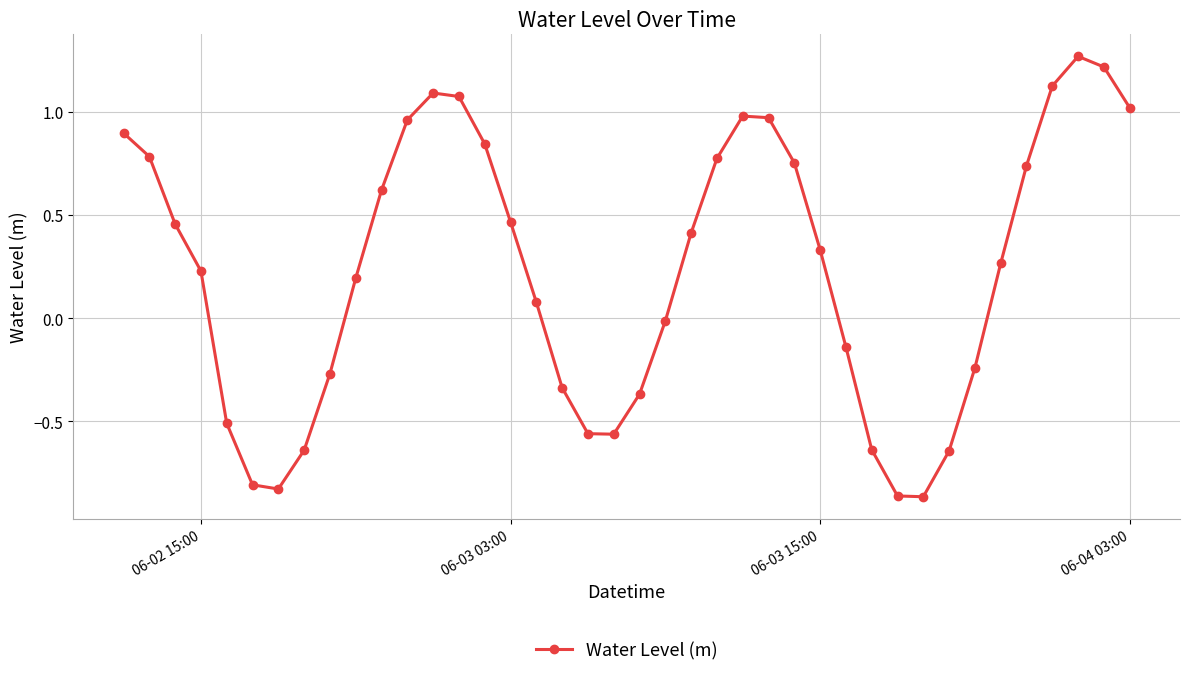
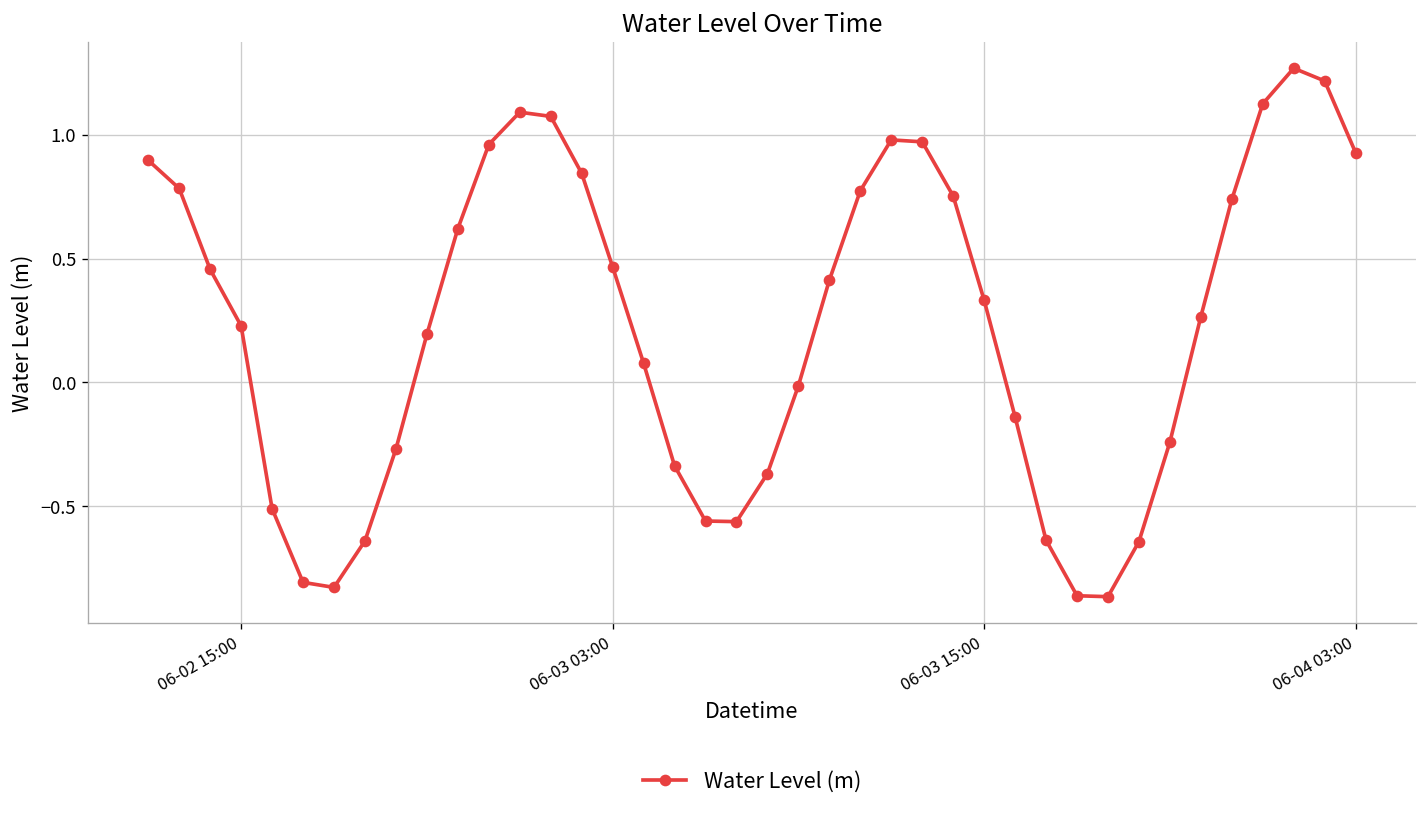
06-04 03:00: 1.02 -> 0.93
